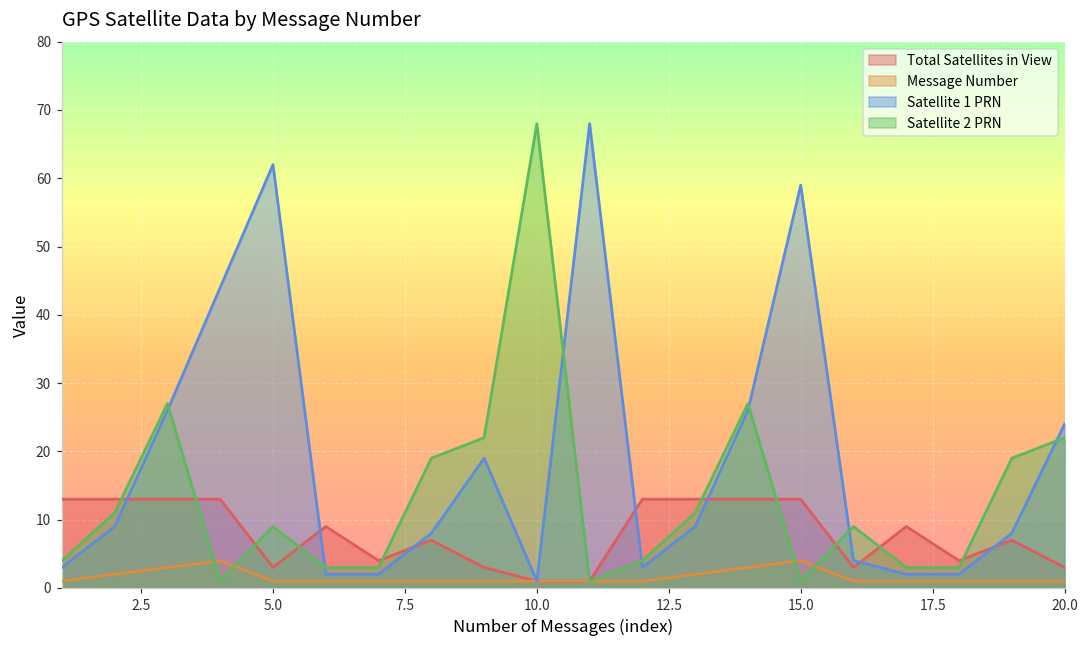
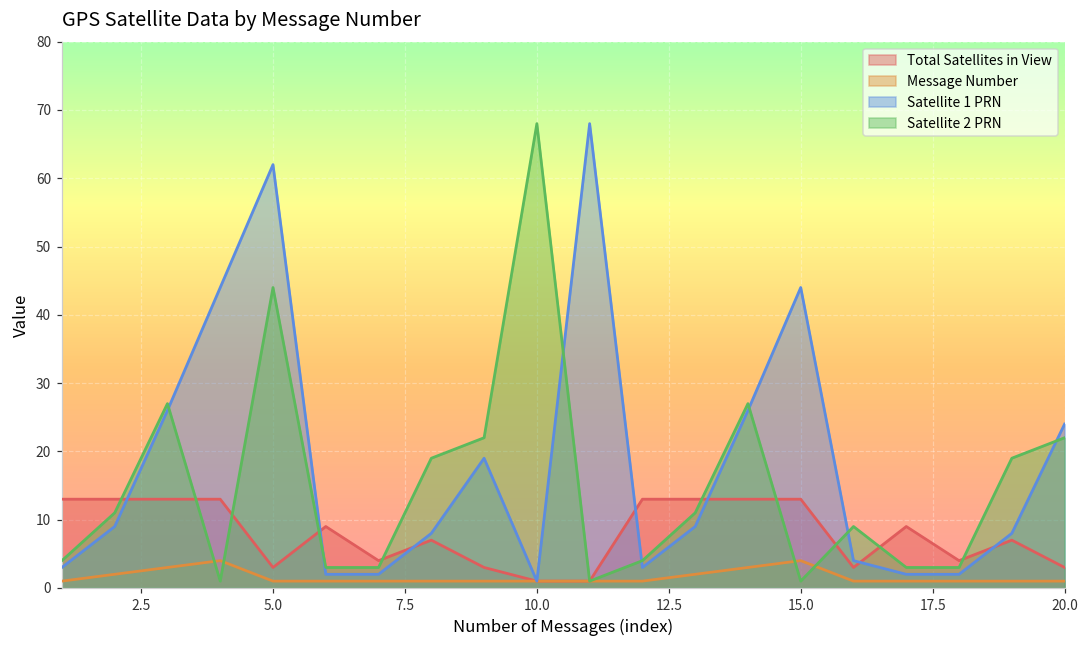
Satellite 2 PRN, 5.0: 9 -> 44
Satellite 1 PRN, 15.0: 59 -> 44
